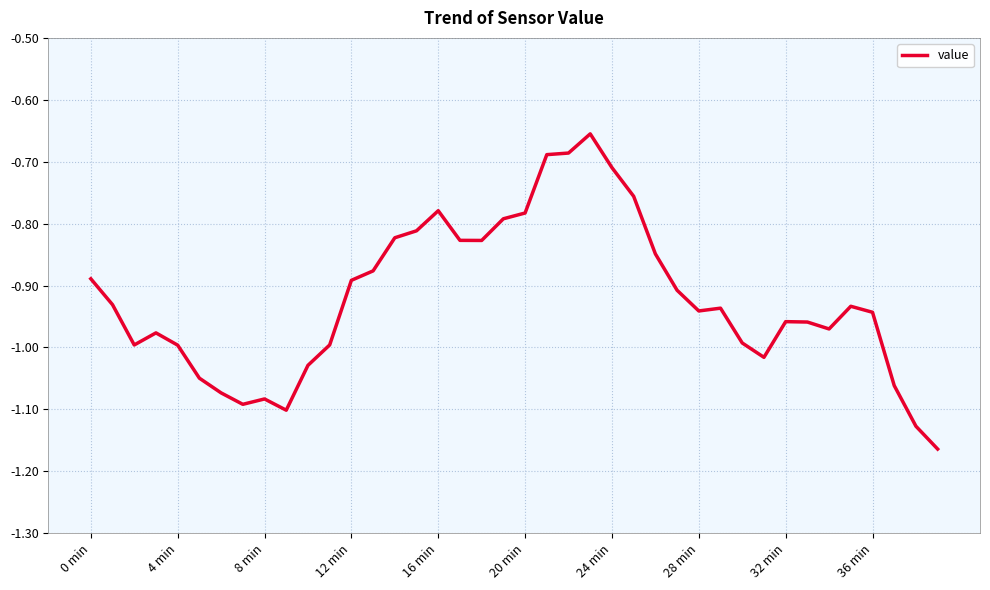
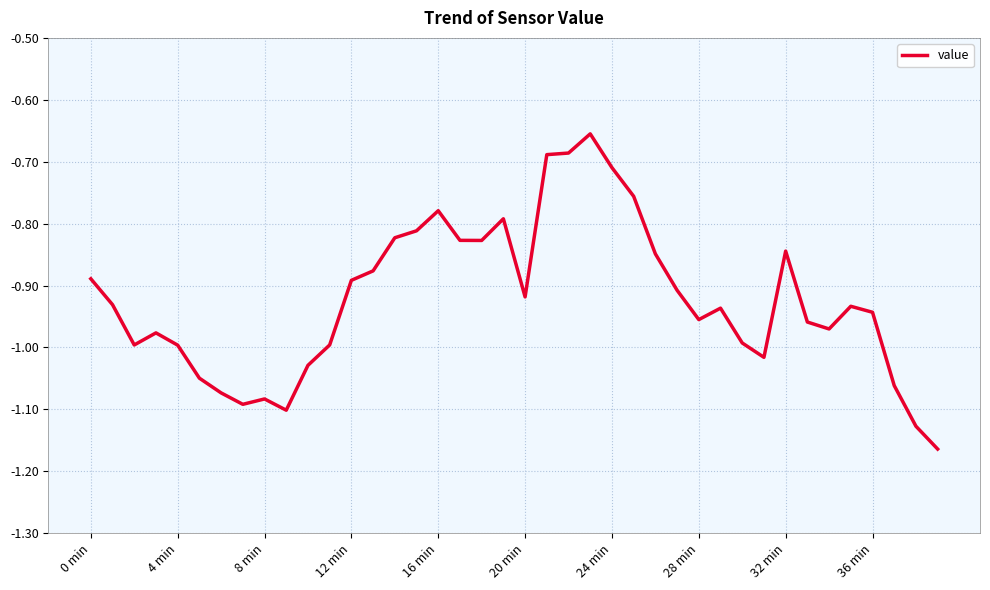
20 min: -0.78 -> -0.92
28 min: -0.94 -> -0.95
32 min: -0.96 -> -0.84
